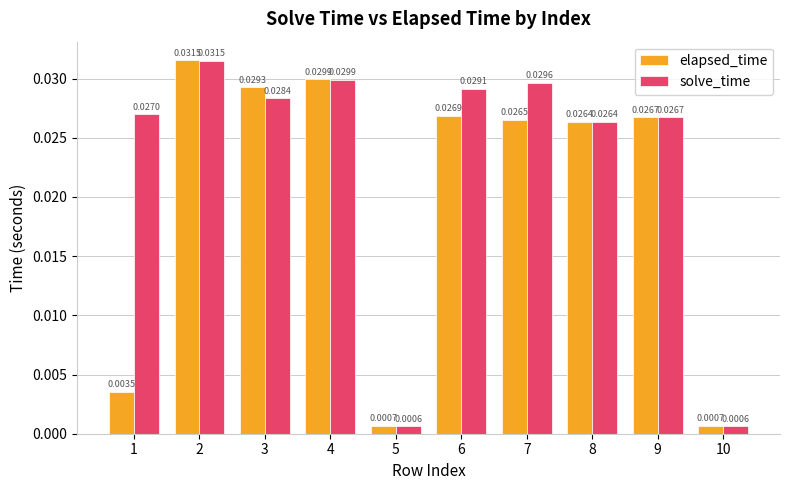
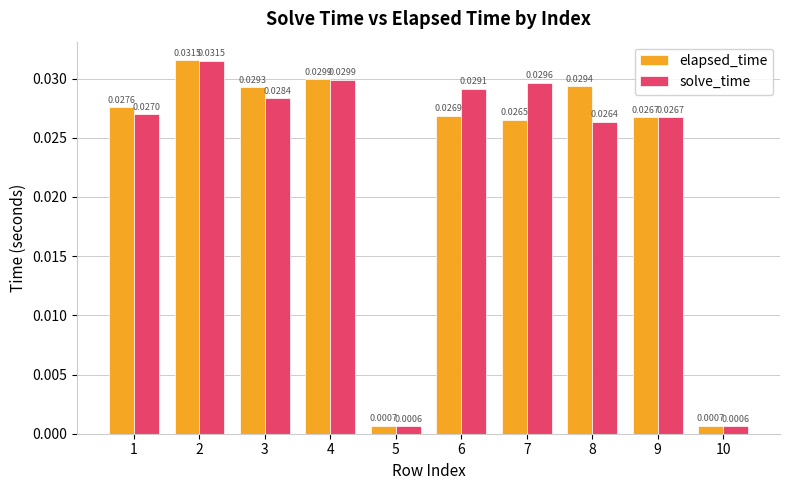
elapsed_time, 1: 0.0035 -> 0.0276
elapsed_time, 8: 0.0264 -> 0.0294
